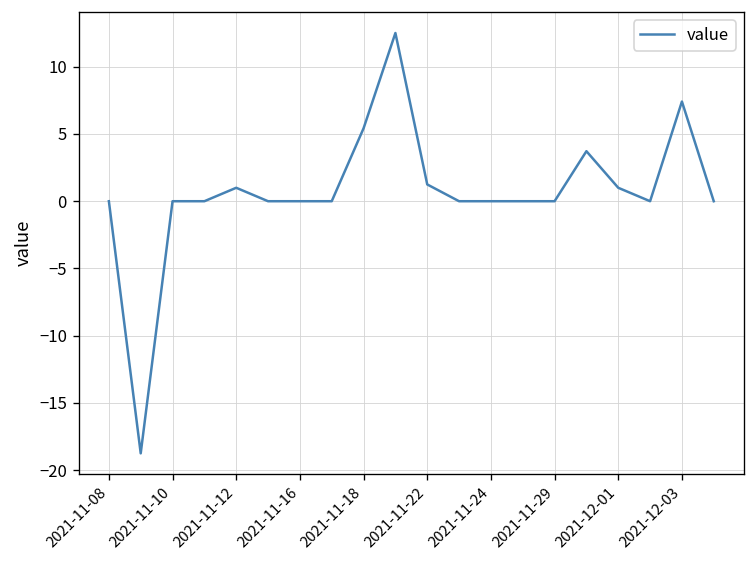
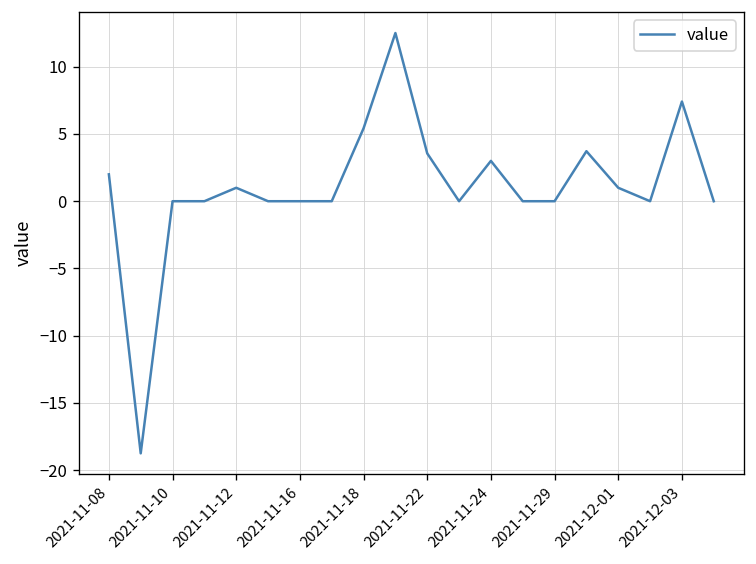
2021-11-08: 0 -> 2
2021-11-22: 1.2 -> 3.6
2021-11-24: 0 -> 3
